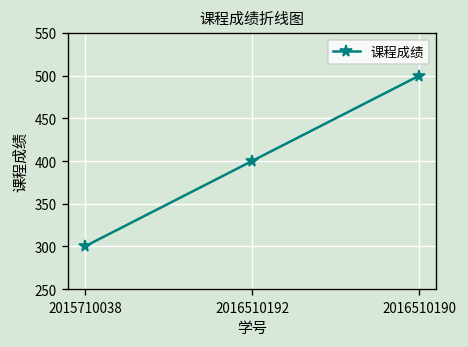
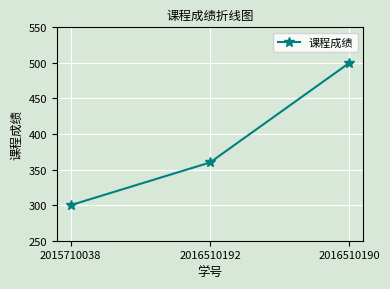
2016510192: 400 -> 360
